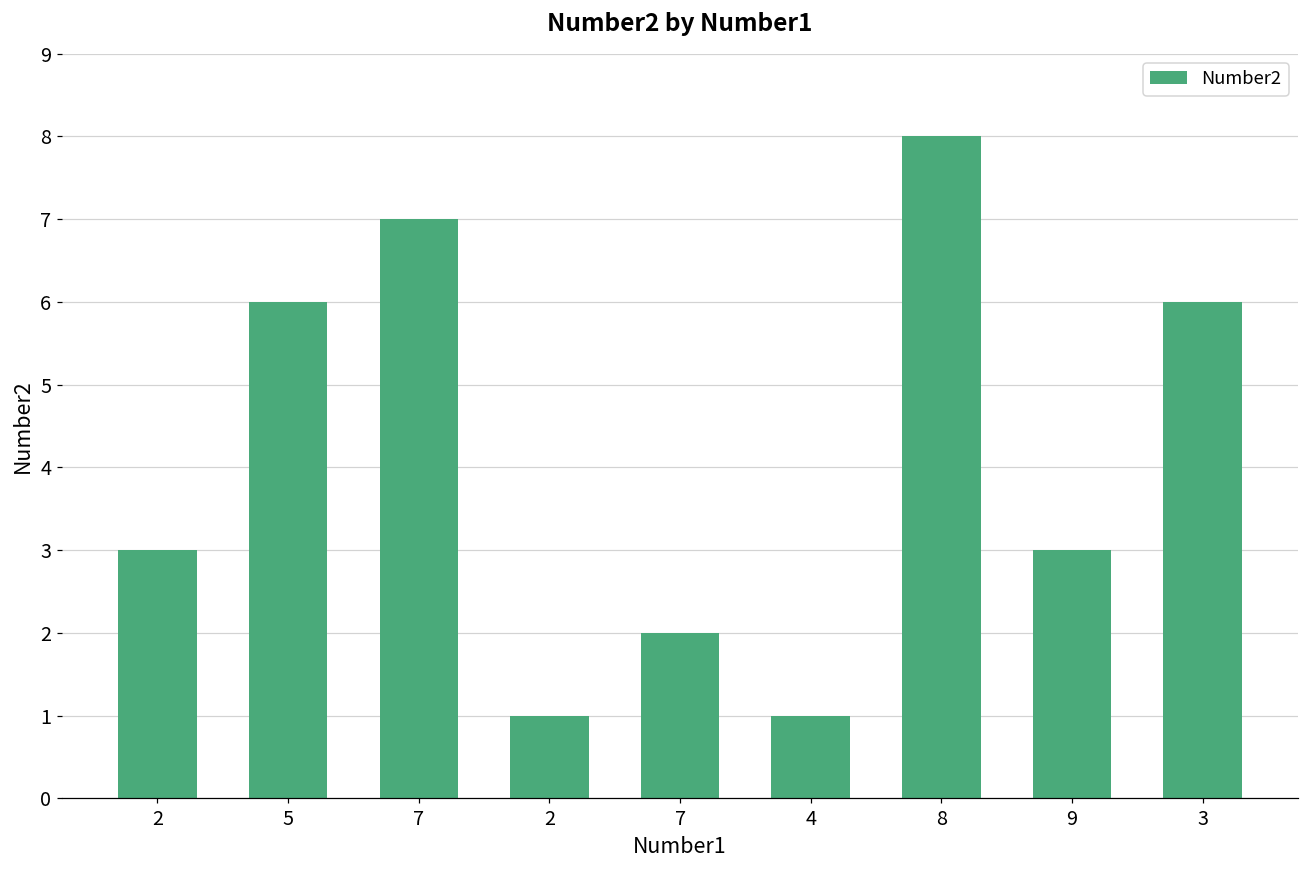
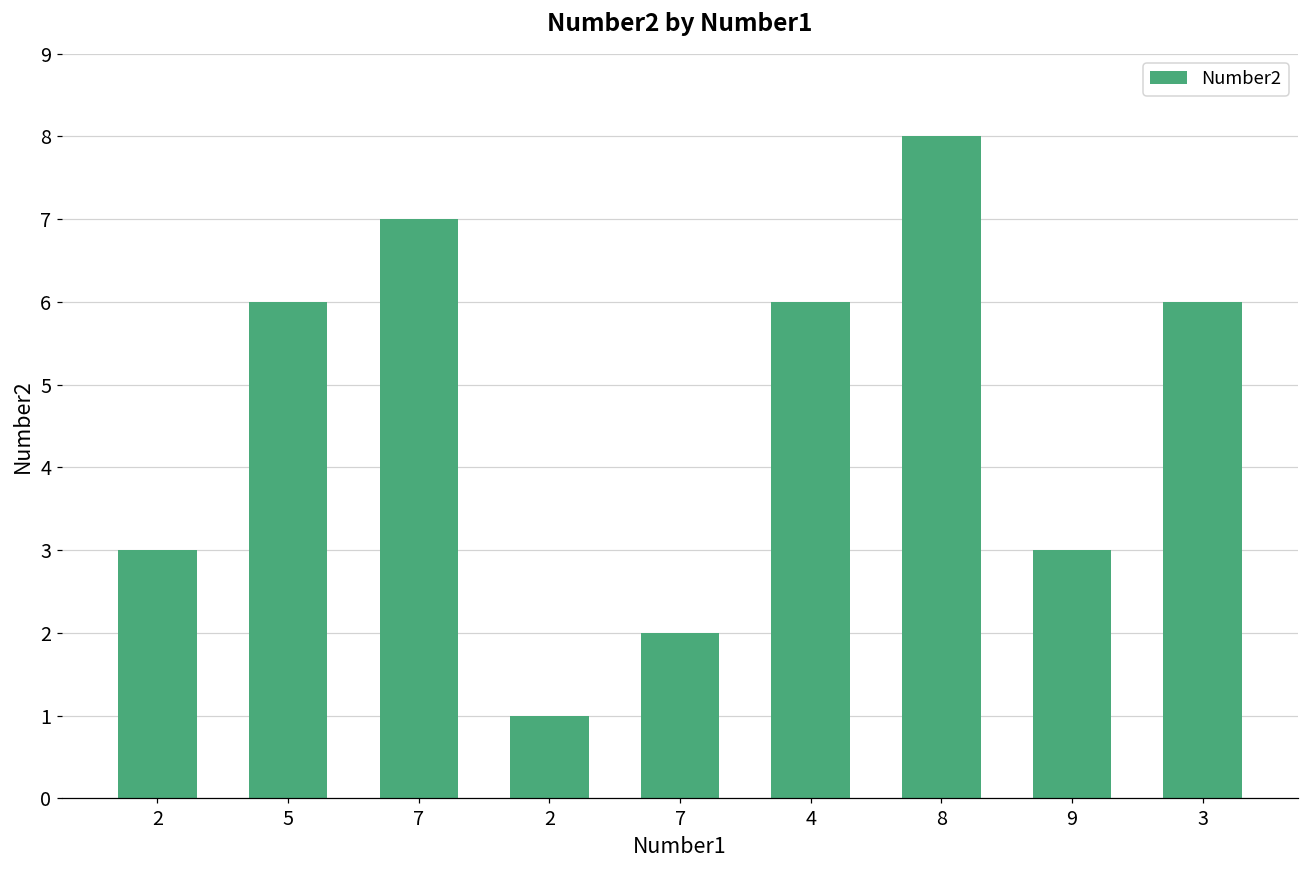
4: 1 -> 6
